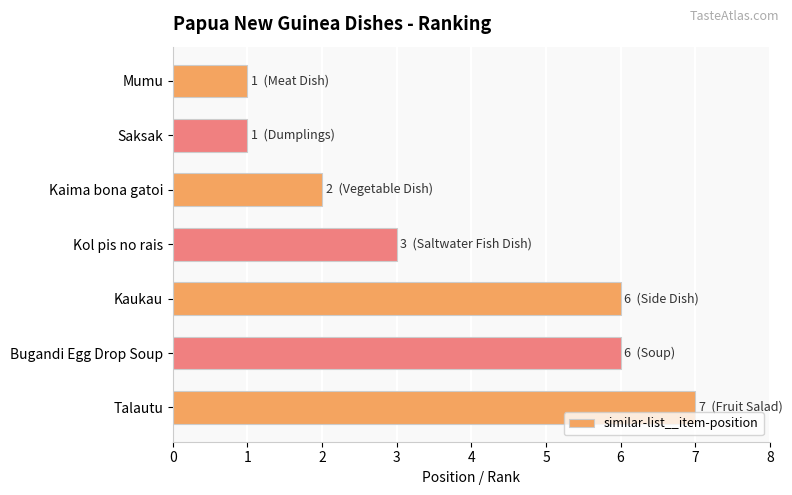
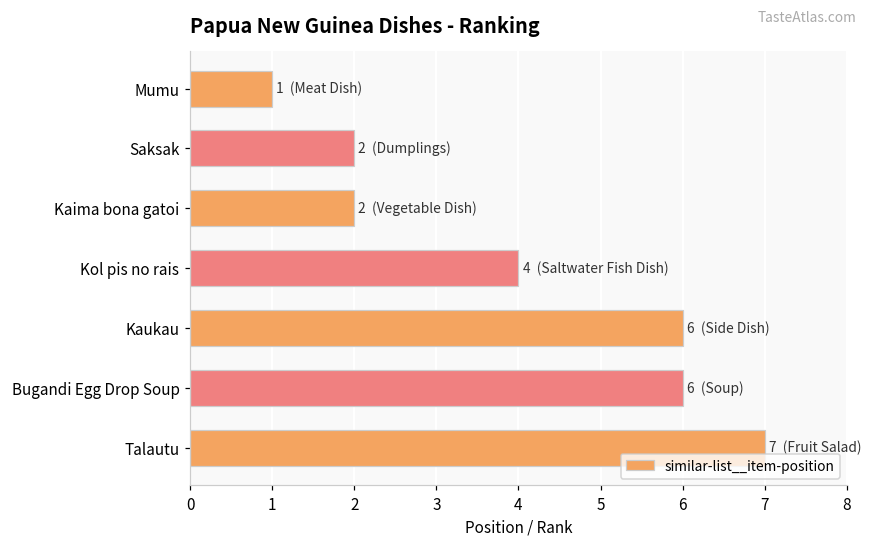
Saksak: 1 -> 2
Kol pis no rais: 3 -> 4
